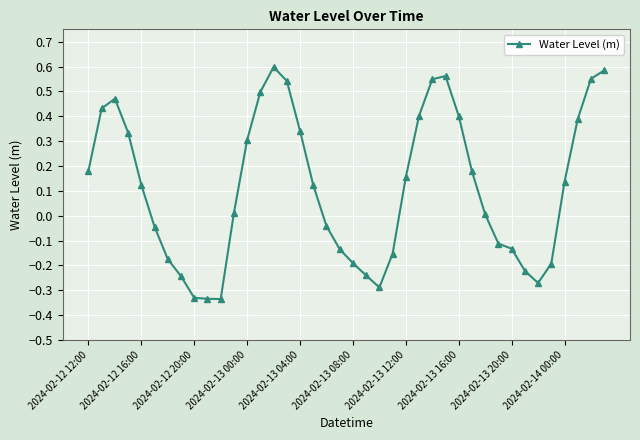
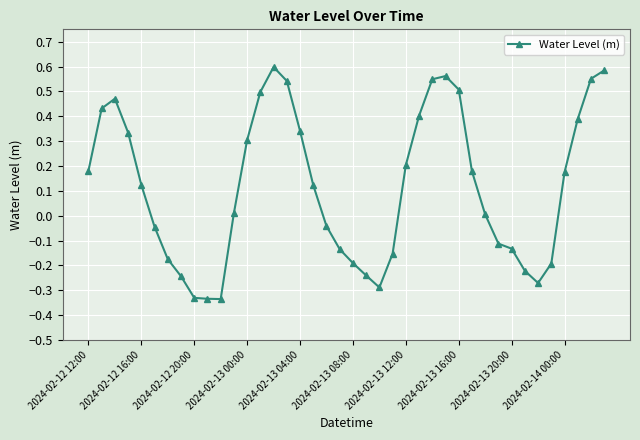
2024-02-13 12:00: 0.16 -> 0.20
2024-02-13 16:00: 0.40 -> 0.51
2024-02-14 00:00: 0.14 -> 0.17
